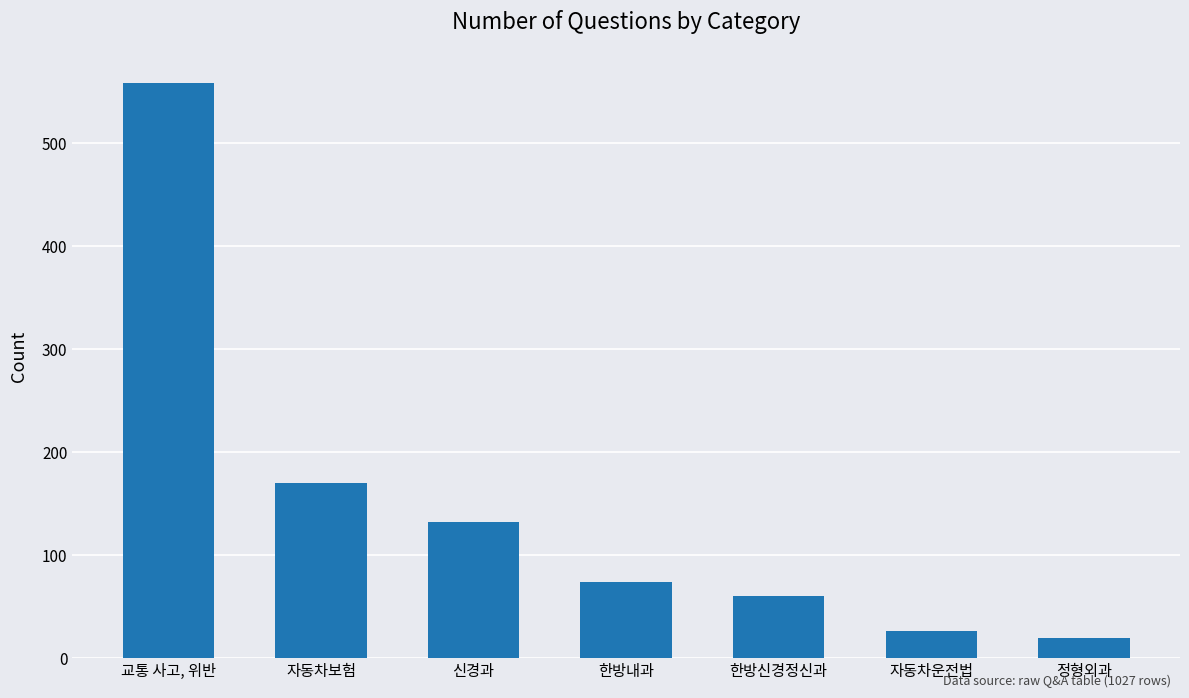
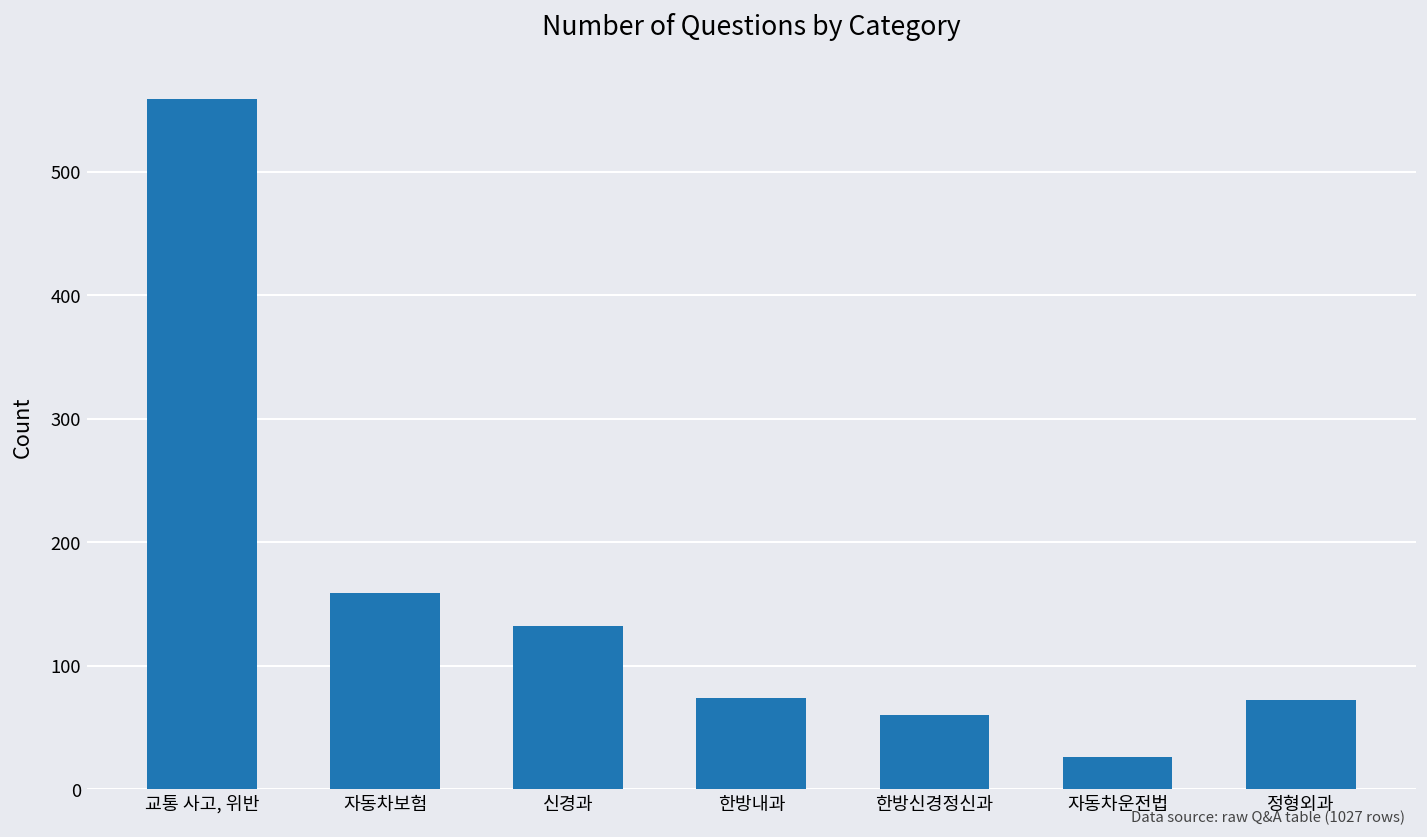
자동차보험: 170 -> 159
정형외과: 20 -> 72
